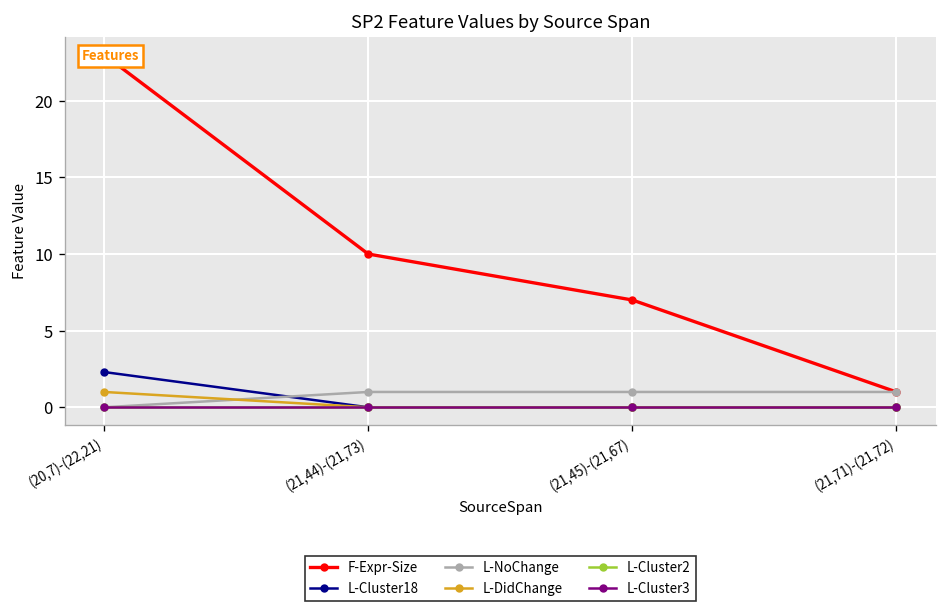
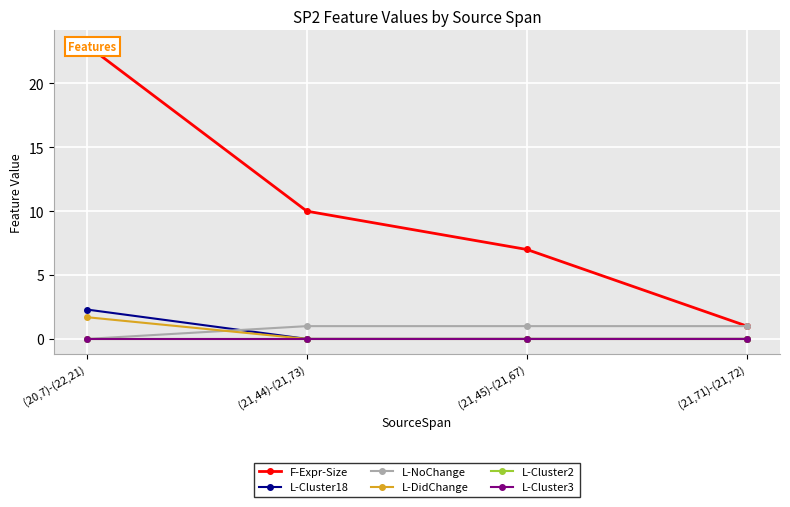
L-DidChange, (20,7)-(22,21): 1.0 -> 1.7
